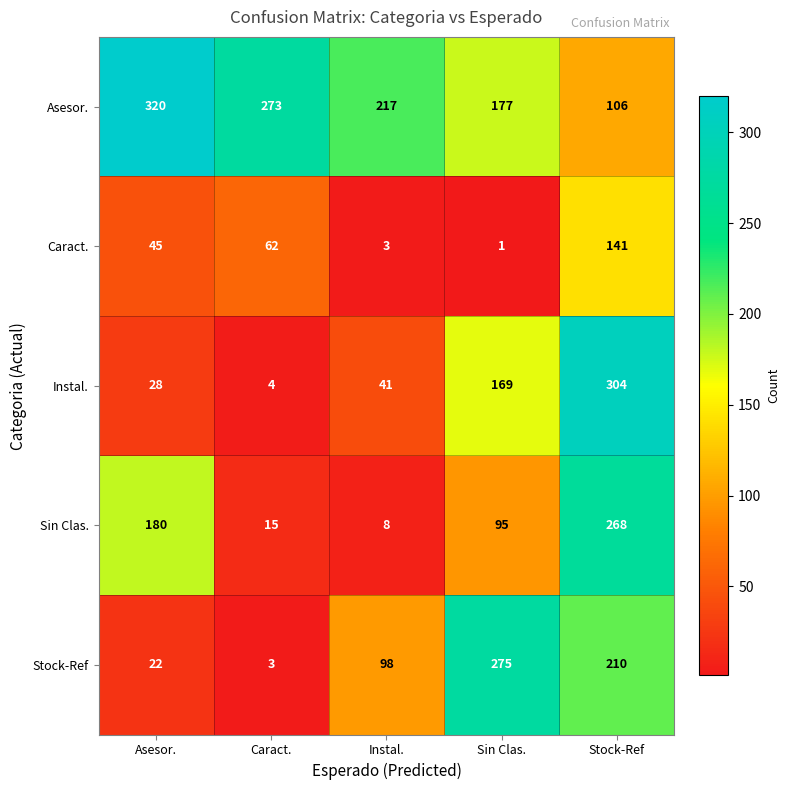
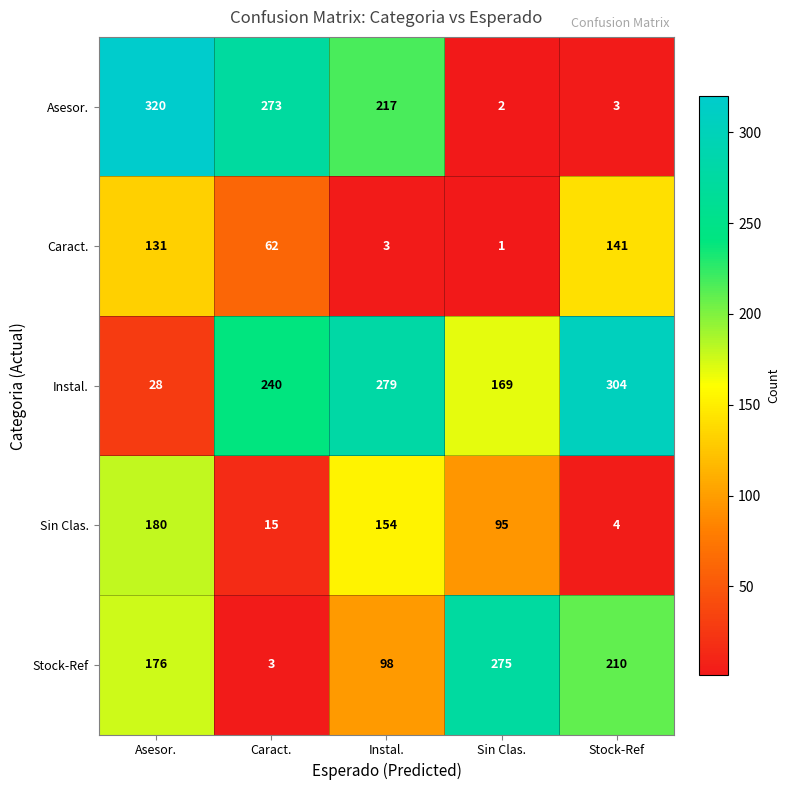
Asesor., Sin Clas.: 177 -> 2
Asesor., Stock-Ref: 106 -> 3
Caract., Asesor.: 45 -> 131
Instal., Caract.: 4 -> 240
Instal., Instal.: 41 -> 279
Sin Clas., Instal.: 8 -> 154
Sin Clas., Stock-Ref: 268 -> 4
Stock-Ref, Asesor.: 22 -> 176
